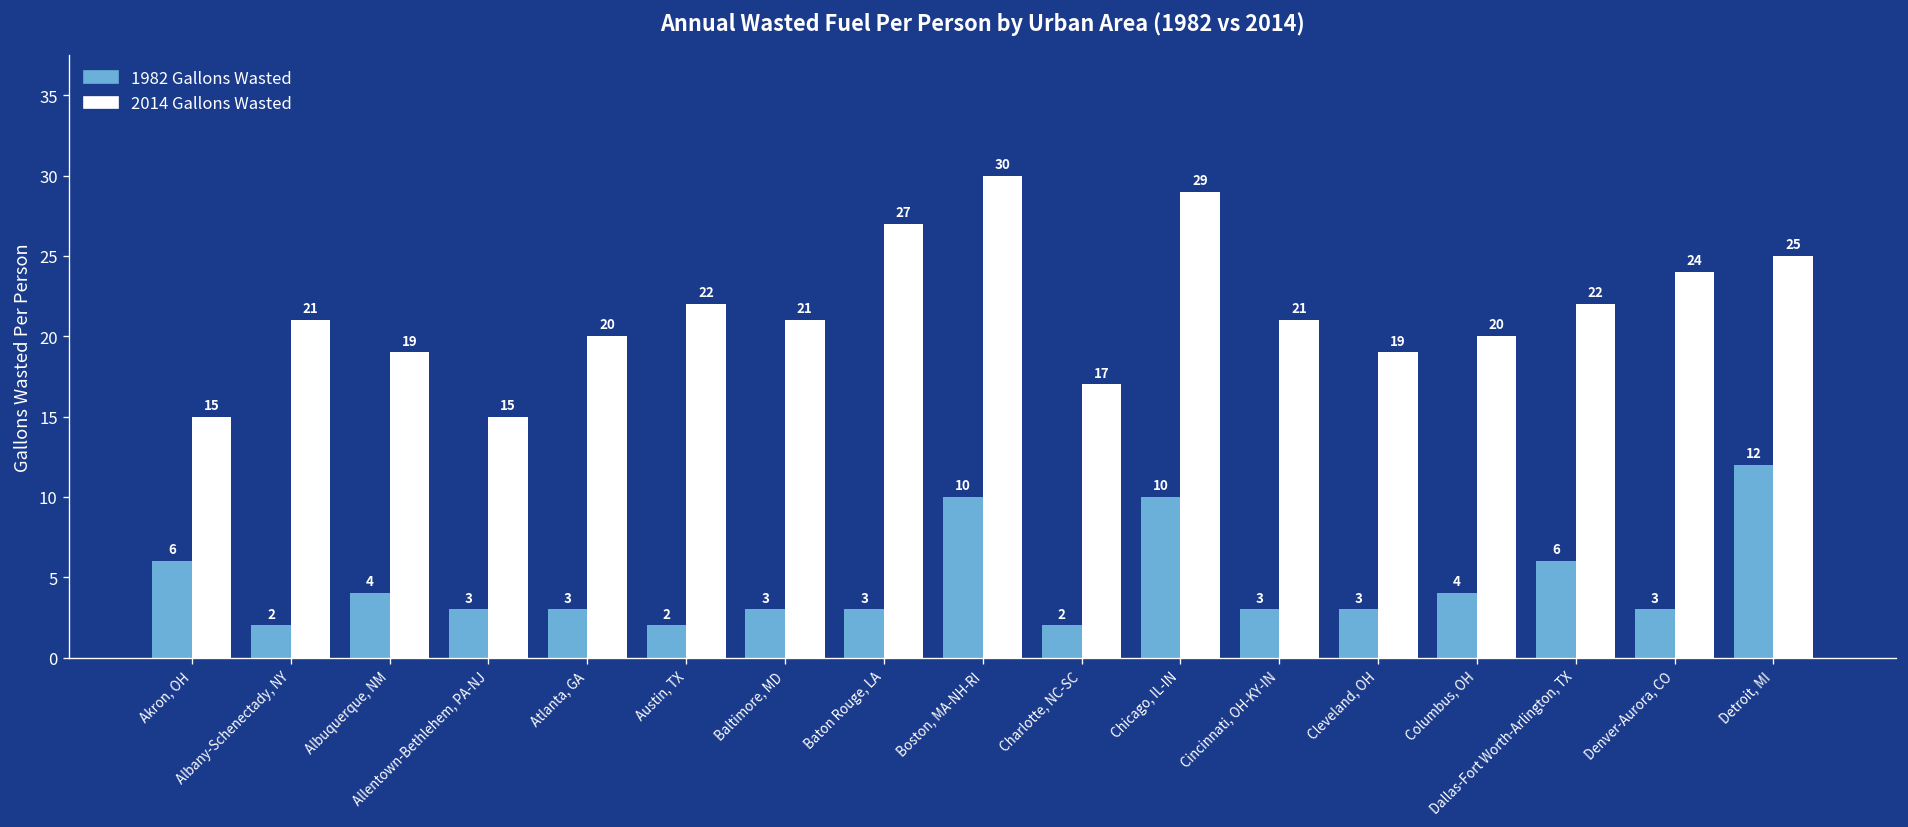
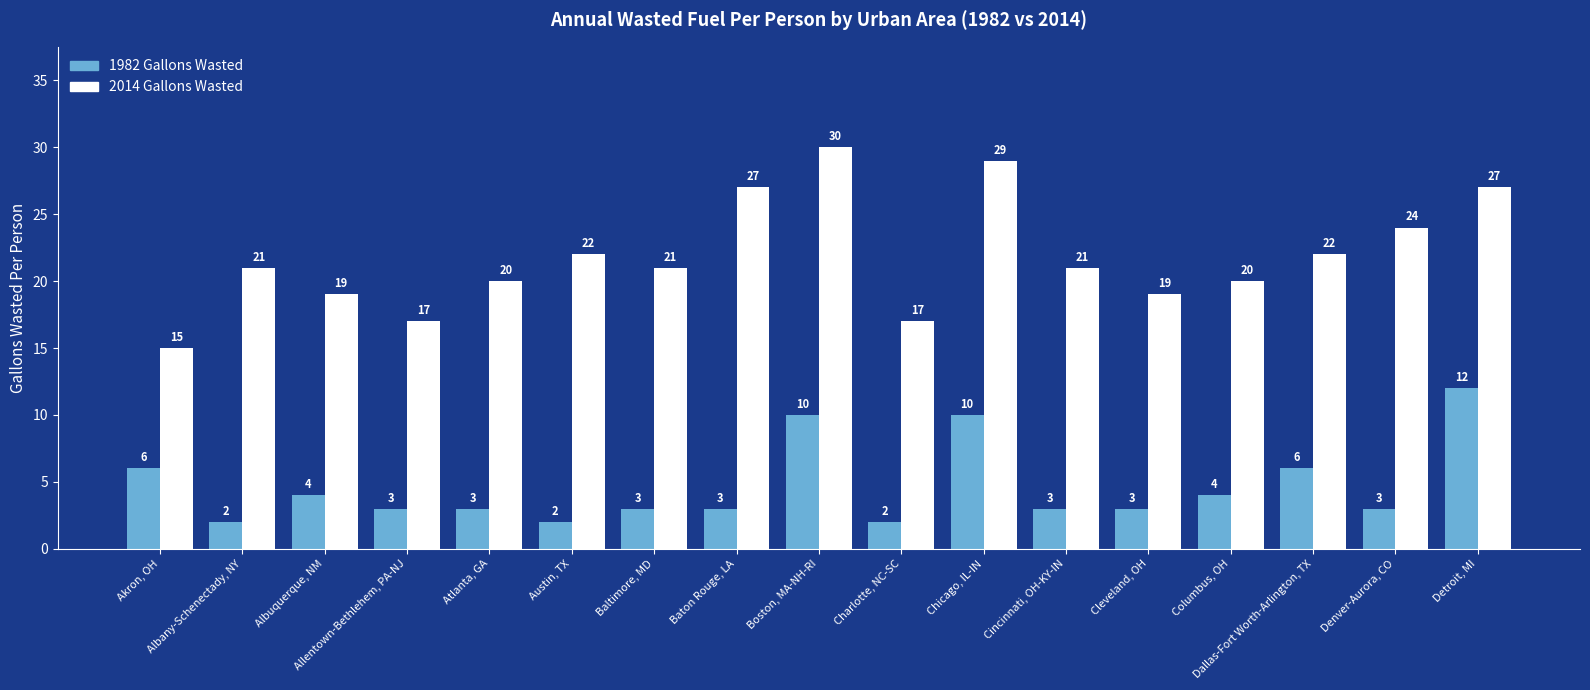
2014 Gallons Wasted, Allentown-Bethlehem, PA-NJ: 15 -> 17
2014 Gallons Wasted, Detroit, MI: 25 -> 27
